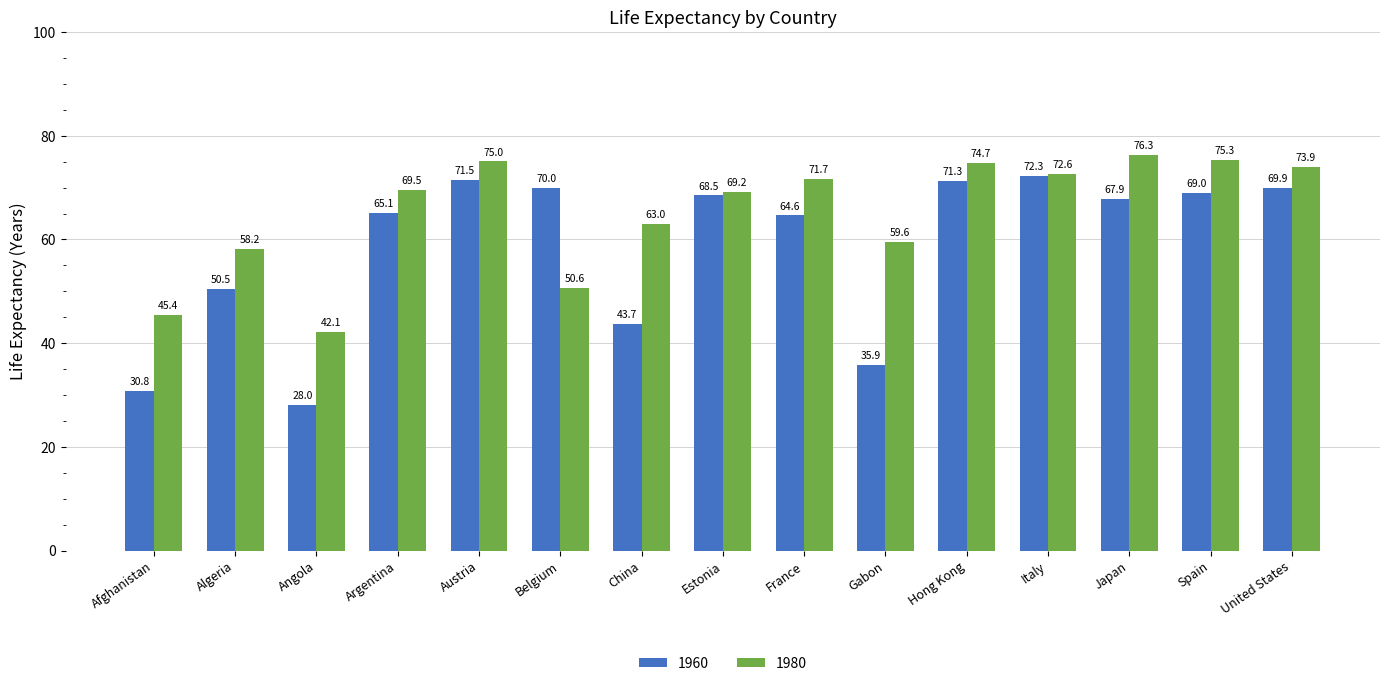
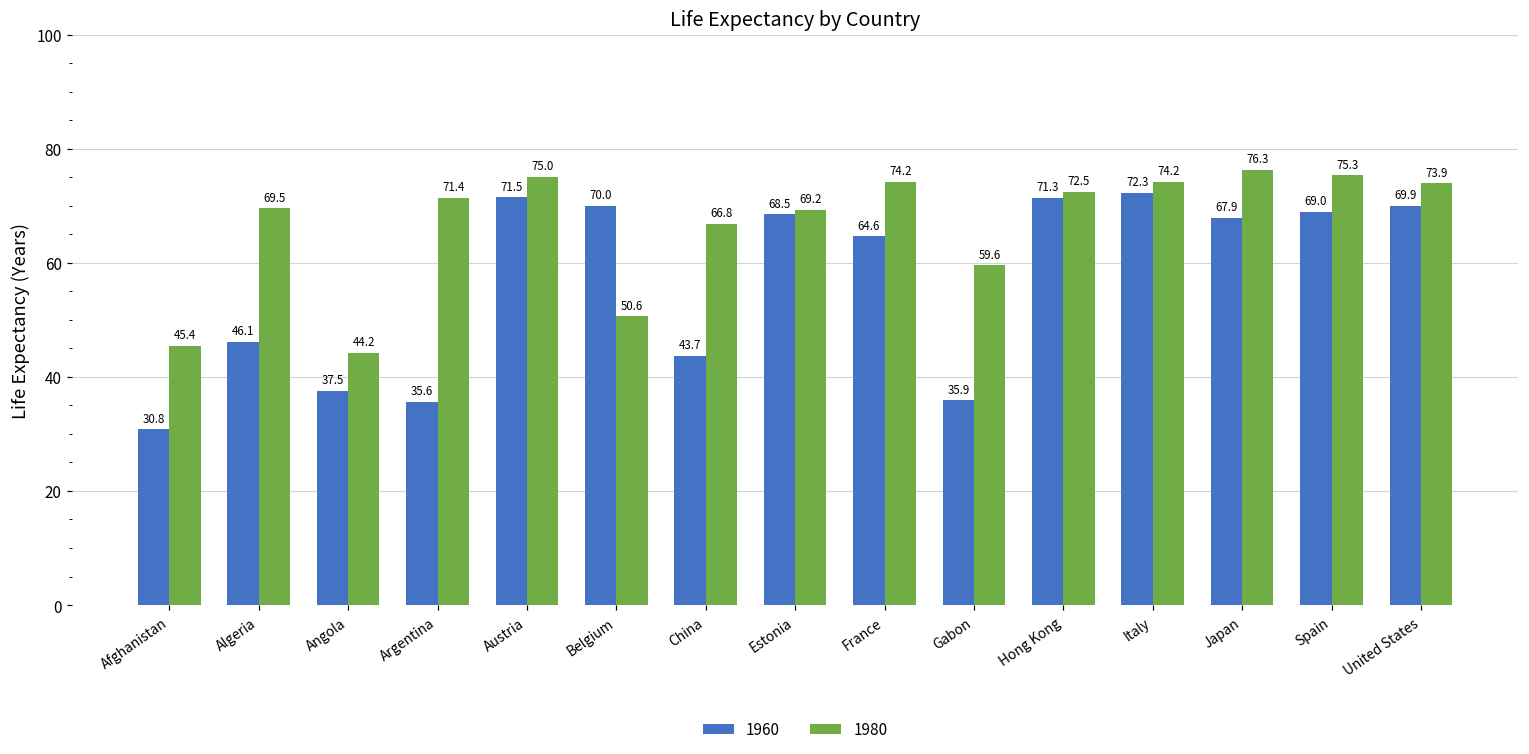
1960, Algeria: 50.5 -> 46.1
1980, Algeria: 58.2 -> 69.5
1960, Angola: 28.0 -> 37.5
1980, Angola: 42.1 -> 44.2
1960, Argentina: 65.1 -> 35.6
1980, Argentina: 69.5 -> 71.4
1980, China: 63.0 -> 66.8
1980, France: 71.7 -> 74.2
1980, Hong Kong: 74.7 -> 72.5
1980, Italy: 72.6 -> 74.2
